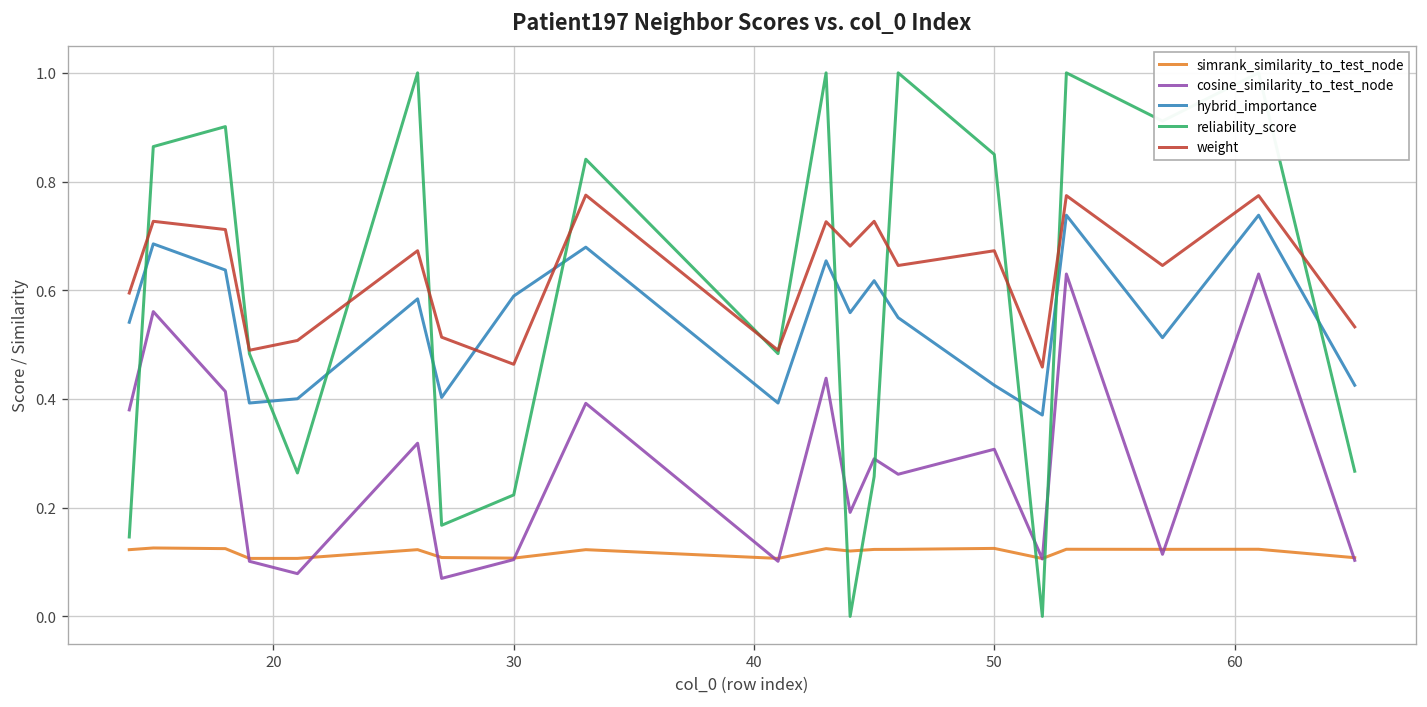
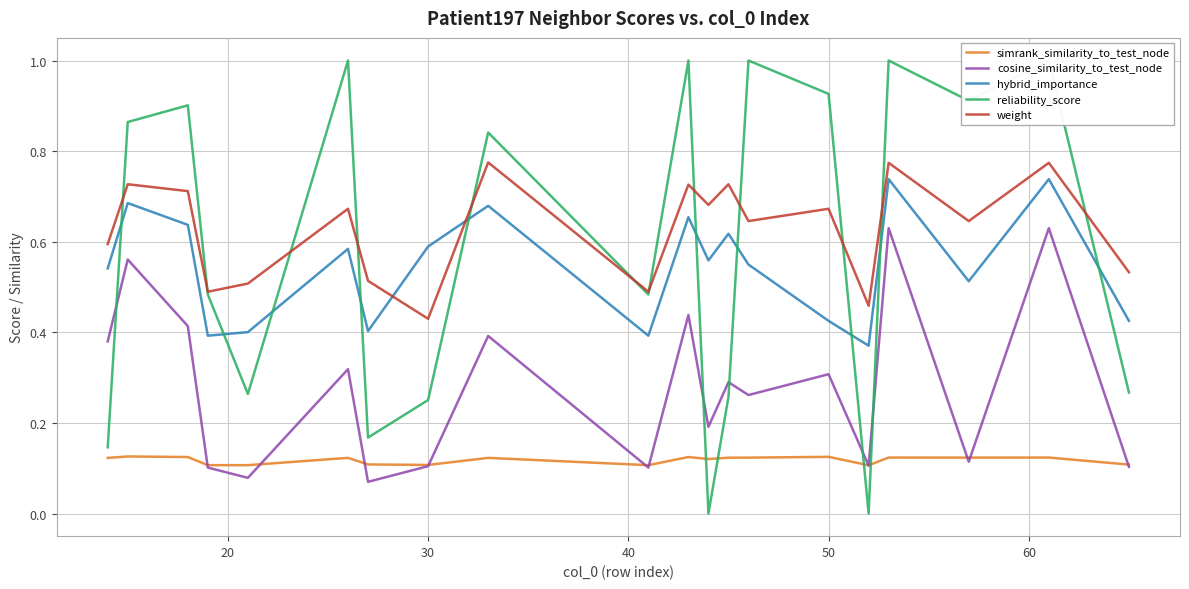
reliability_score, 30: 0.22 -> 0.25
weight, 30: 0.46 -> 0.43
reliability_score, 50: 0.85 -> 0.93
